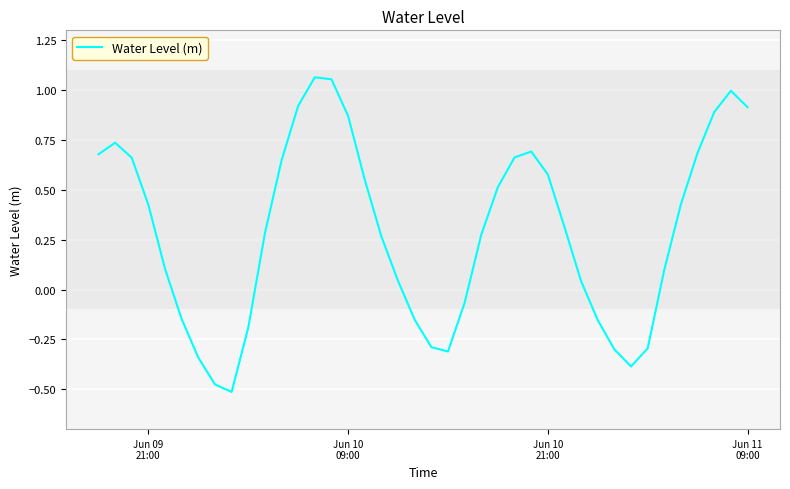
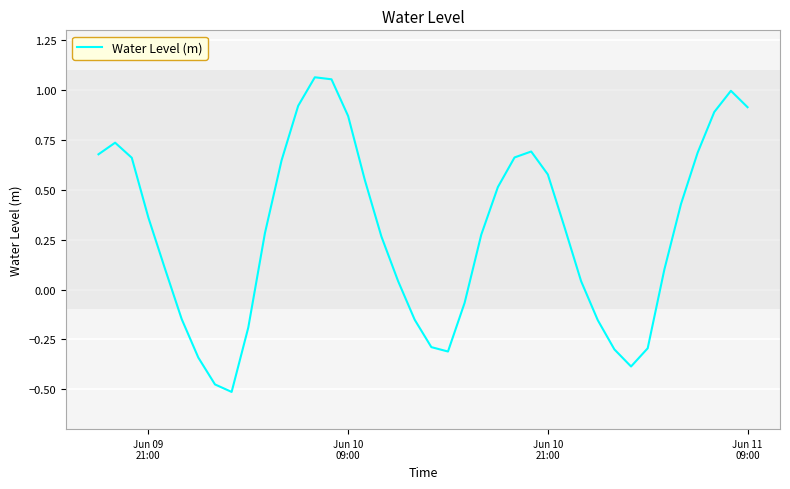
Jun 09 21:00: 0.42 -> 0.36
